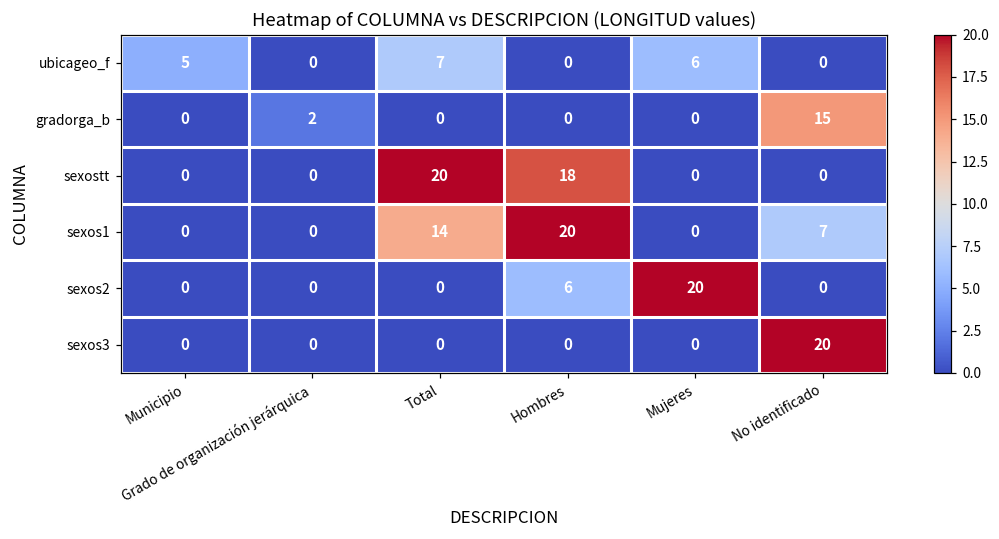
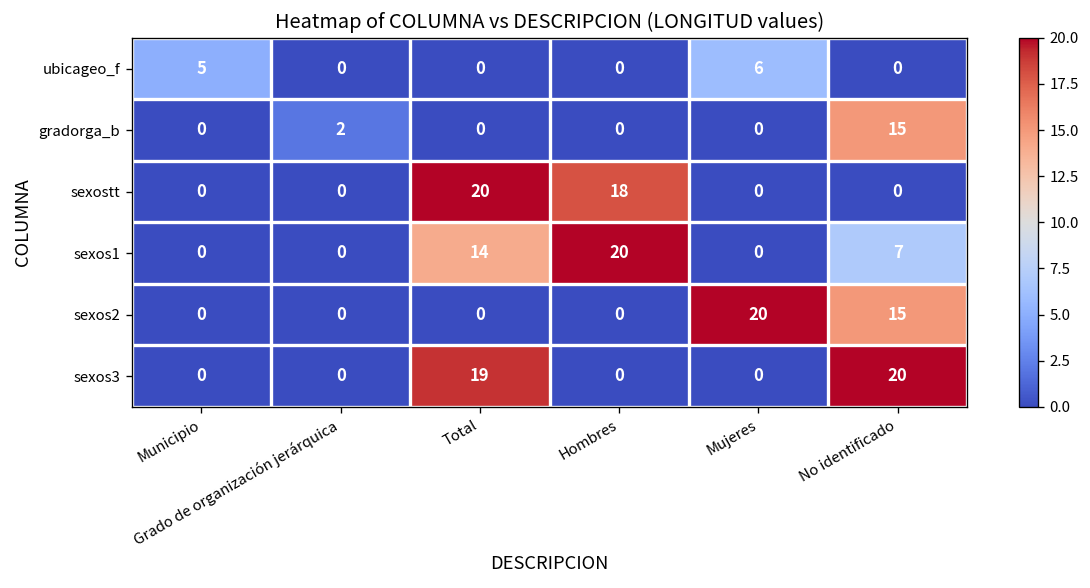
ubicageo_f, Total: 7 -> 0
sexos2, Hombres: 6 -> 0
sexos2, No identificado: 0 -> 15
sexos3, Total: 0 -> 19
